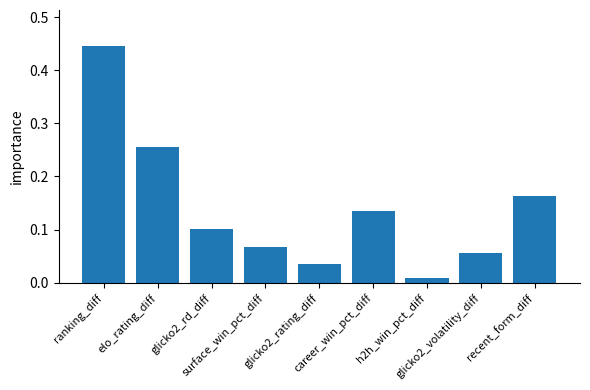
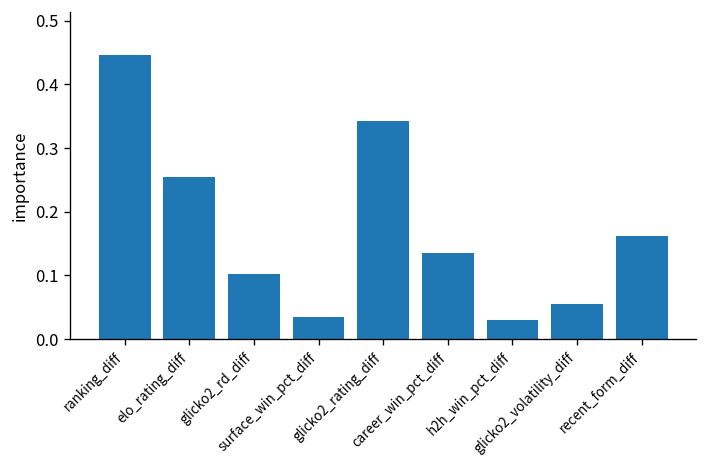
surface_win_pct_diff: 0.07 -> 0.03
glicko2_rating_diff: 0.04 -> 0.34
h2h_win_pct_diff: 0.01 -> 0.03
